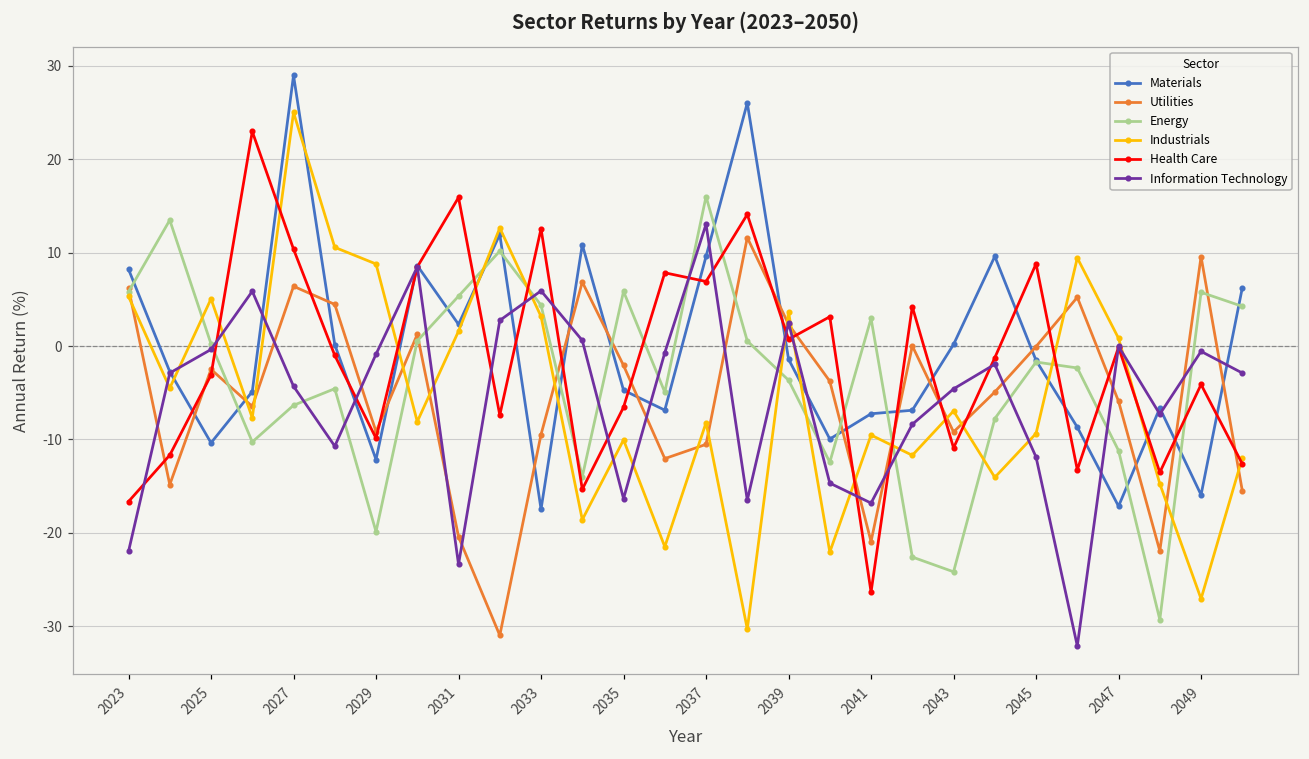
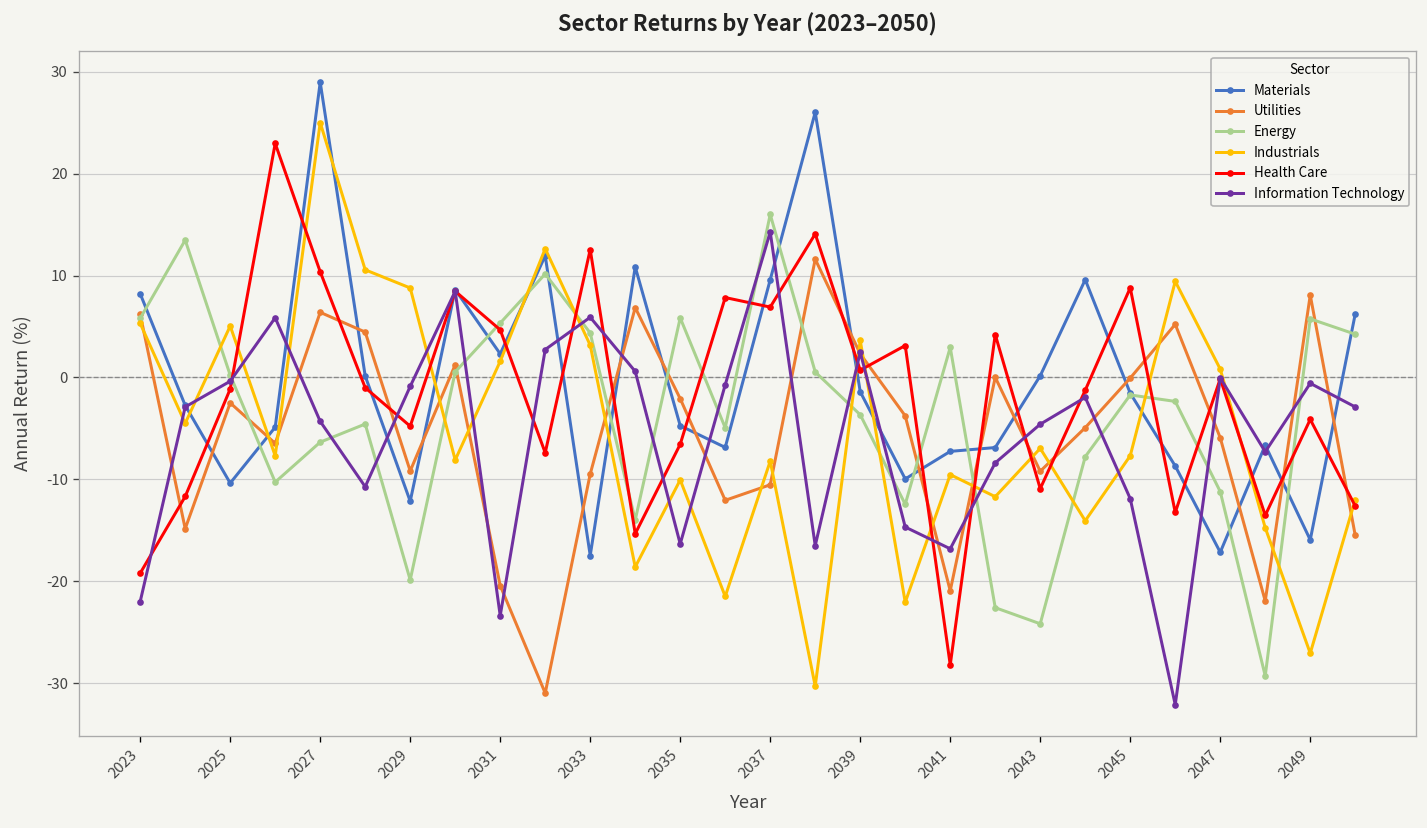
Health Care, 2023: -17 -> -19
Health Care, 2025: -3 -> -1
Health Care, 2029: -10 -> -5
Health Care, 2031: 16 -> 5
Information Technology, 2037: 13 -> 14
Health Care, 2041: -26 -> -28
Industrials, 2045: -9 -> -8
Utilities, 2049: 10 -> 8
